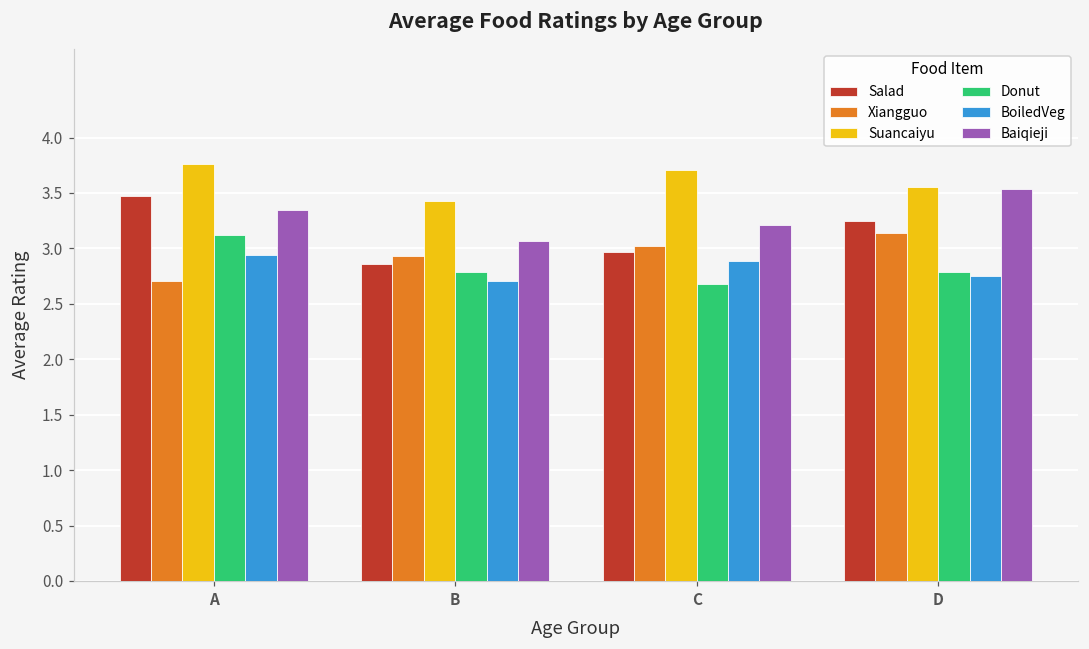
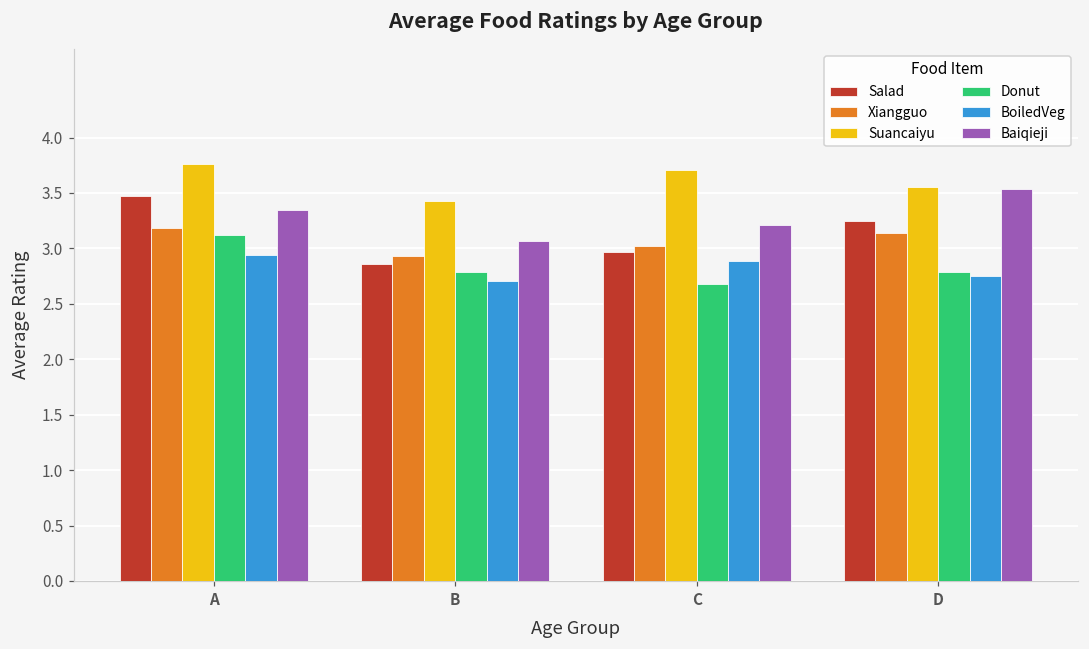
Xiangguo, A: 2.71 -> 3.18
